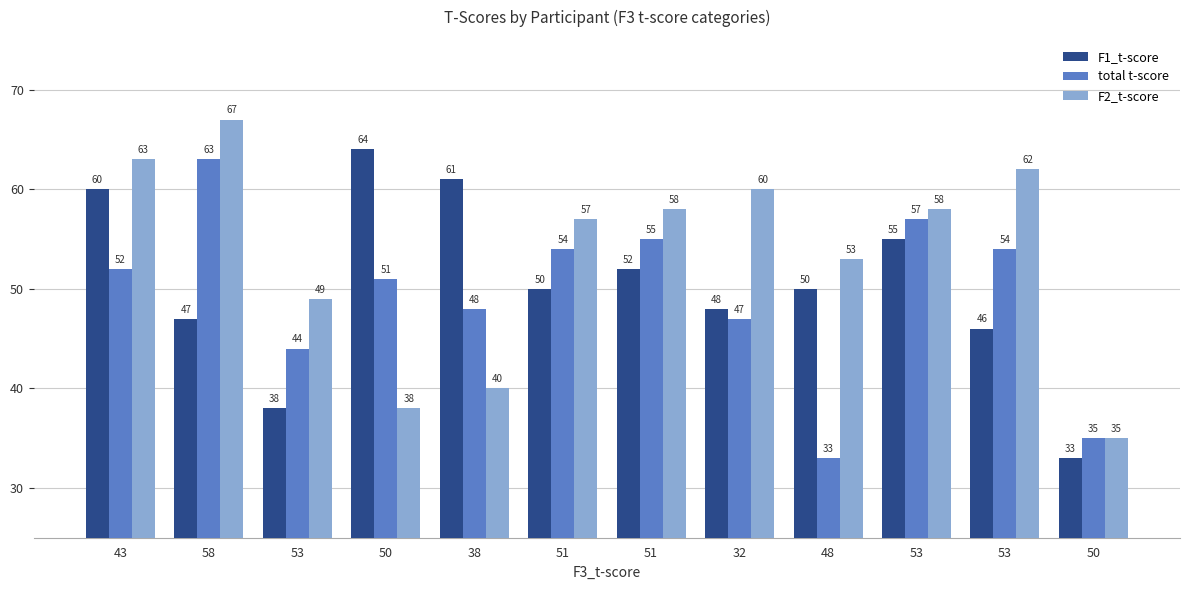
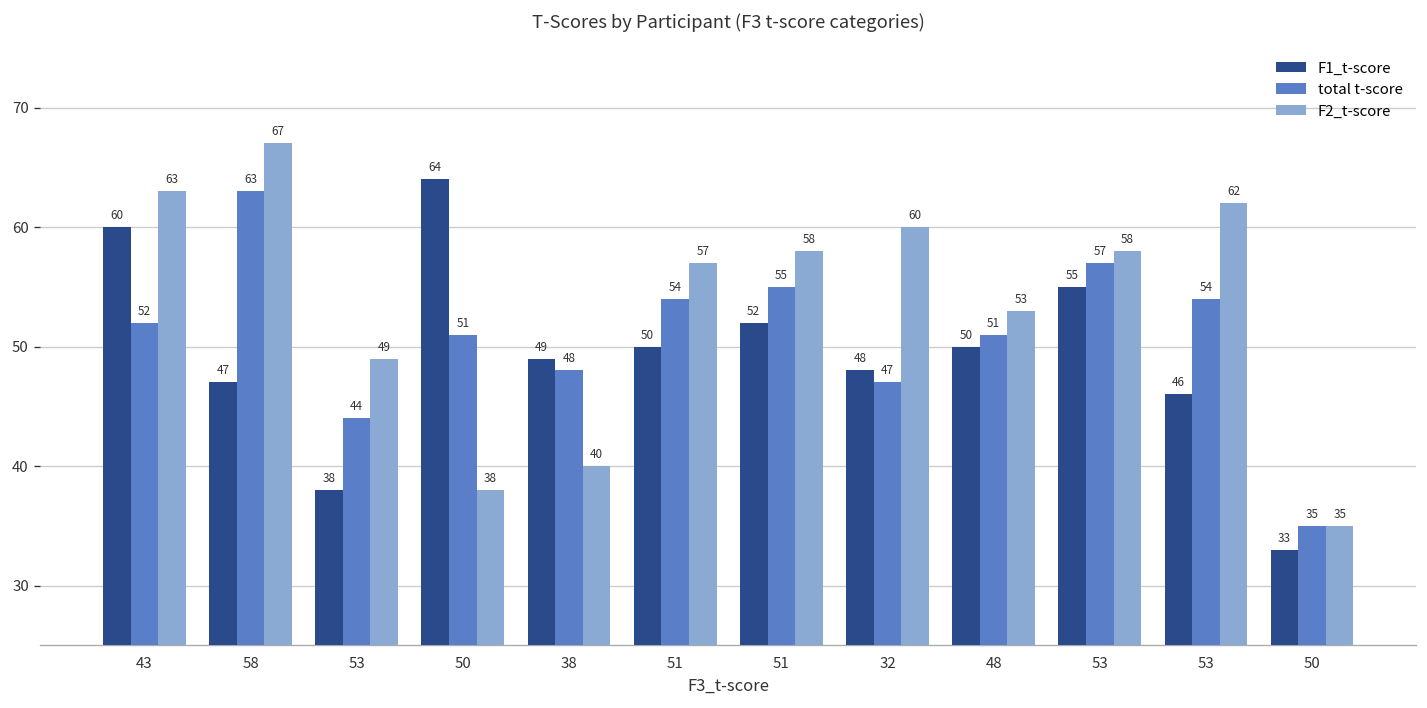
F1_t-score, 38: 61 -> 49
total t-score, 48: 33 -> 51
